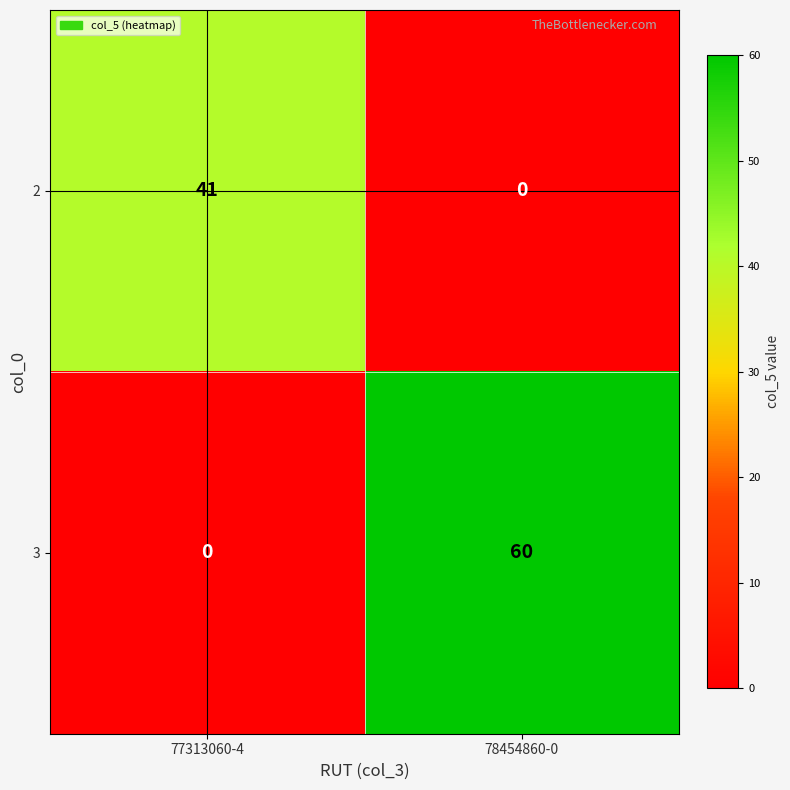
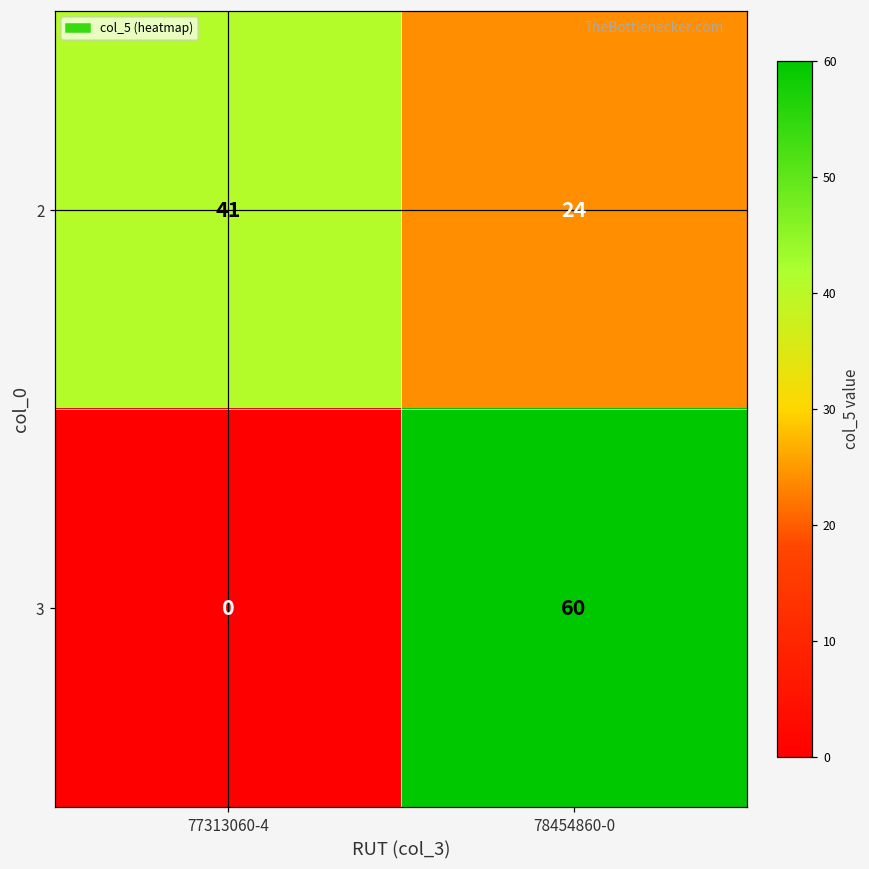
2, 78454860-0: 0 -> 24
